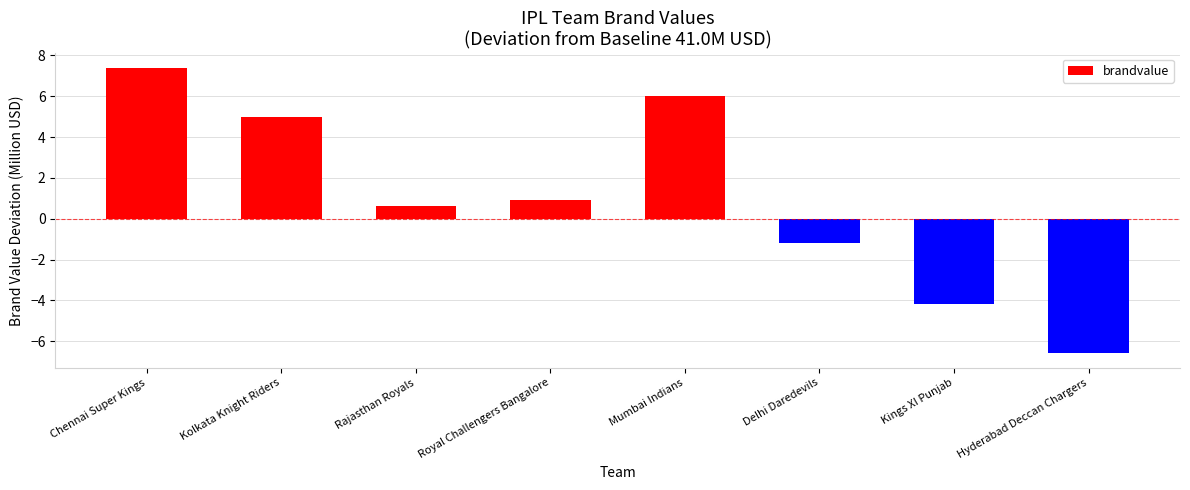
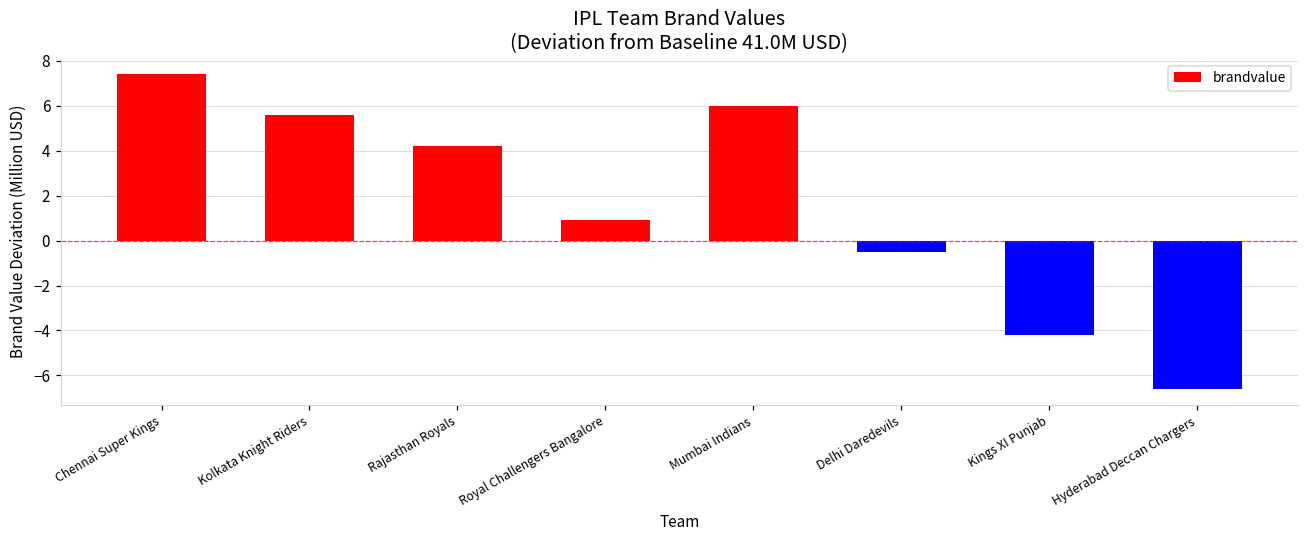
Kolkata Knight Riders: 5.0 -> 5.6
Rajasthan Royals: 0.6 -> 4.2
Delhi Daredevils: -1.2 -> -0.5
